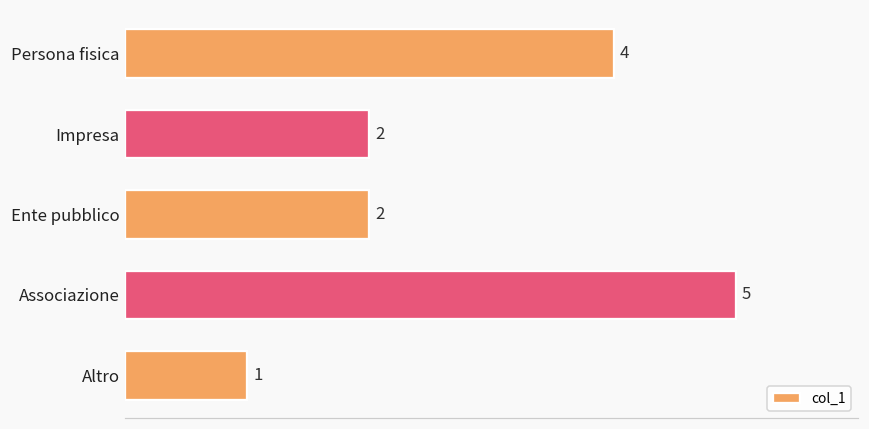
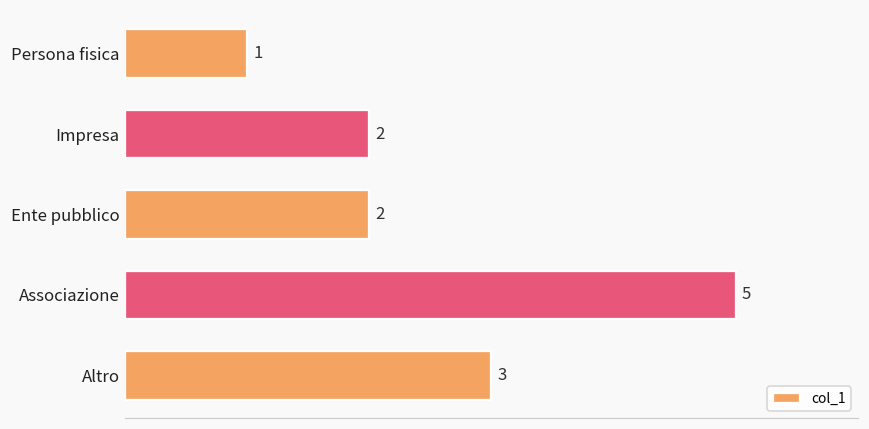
Persona fisica: 4 -> 1
Altro: 1 -> 3
